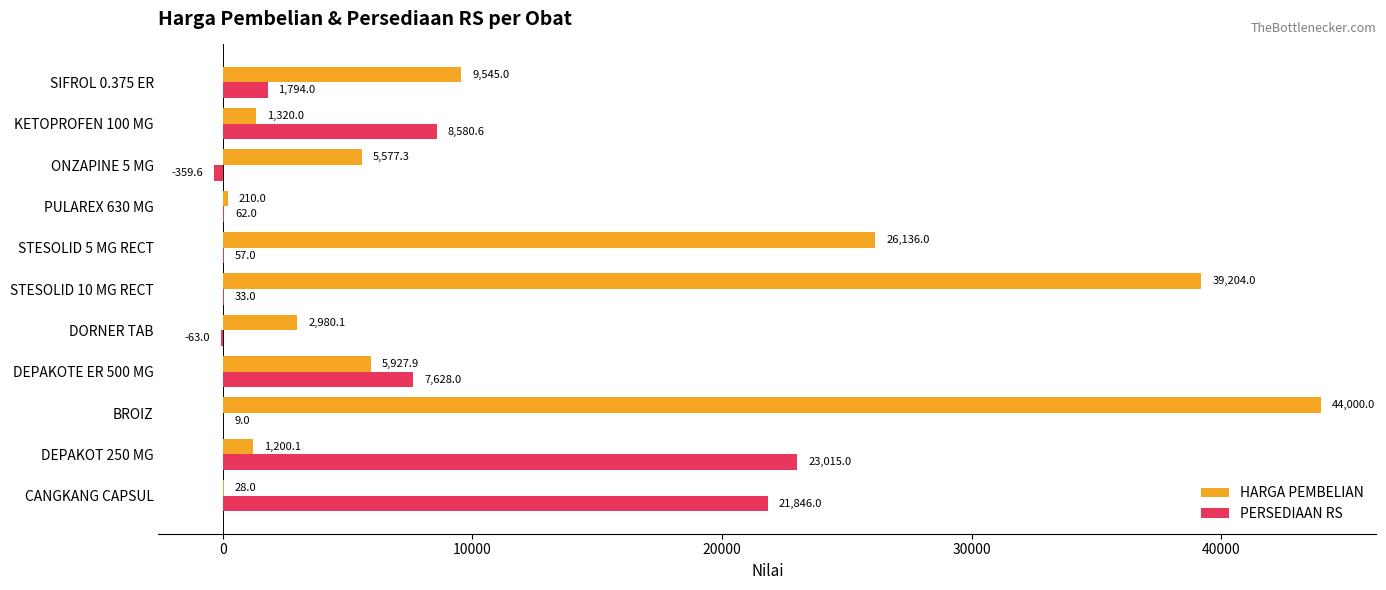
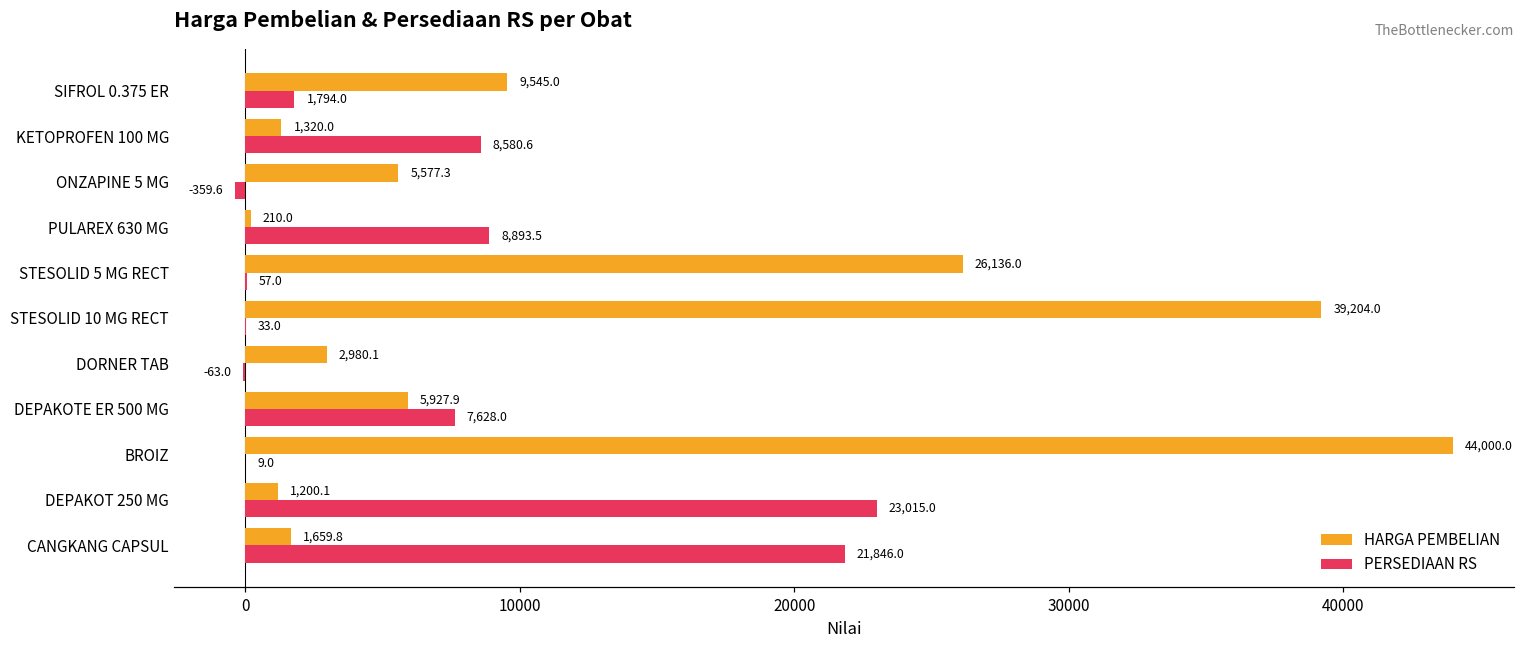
PERSEDIAAN RS, PULAREX 630 MG: 62.0 -> 8,893.5
HARGA PEMBELIAN, CANGKANG CAPSUL: 28.0 -> 1,659.8
